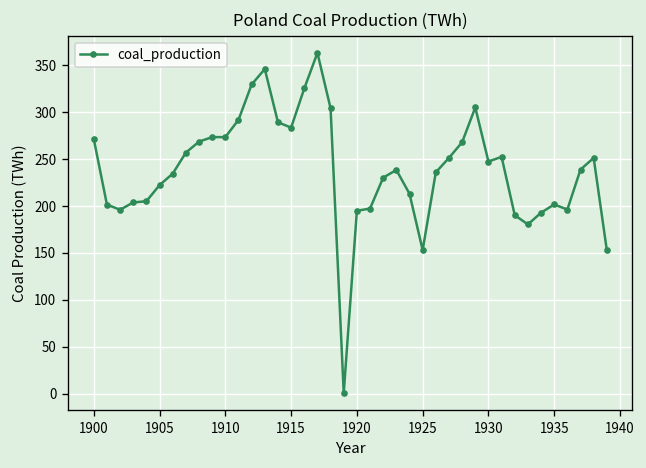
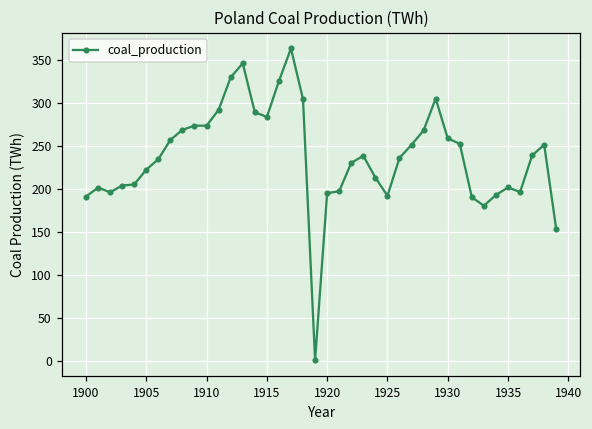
1900: 270 -> 190
1925: 150 -> 190
1930: 250 -> 260
